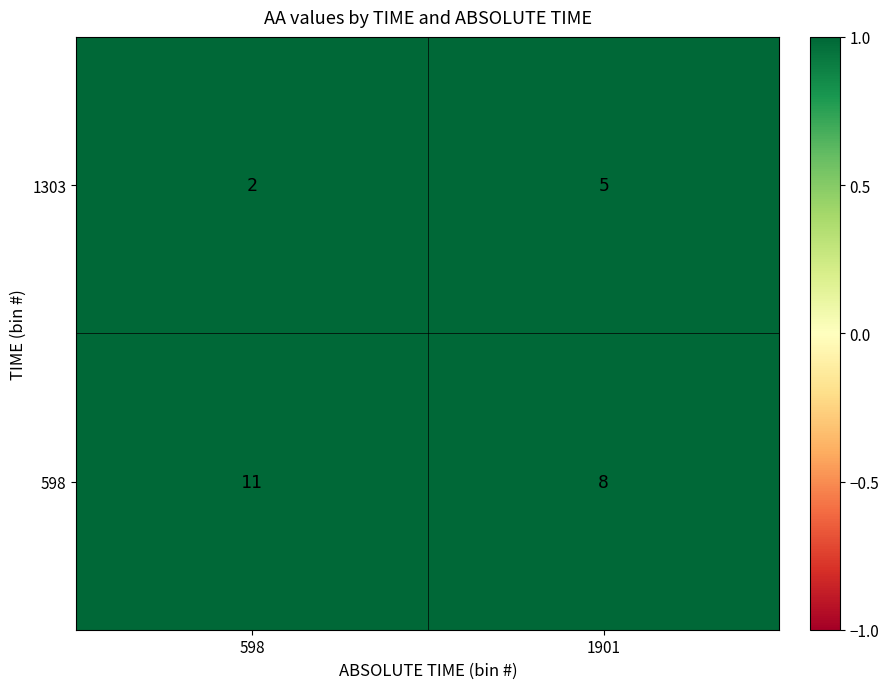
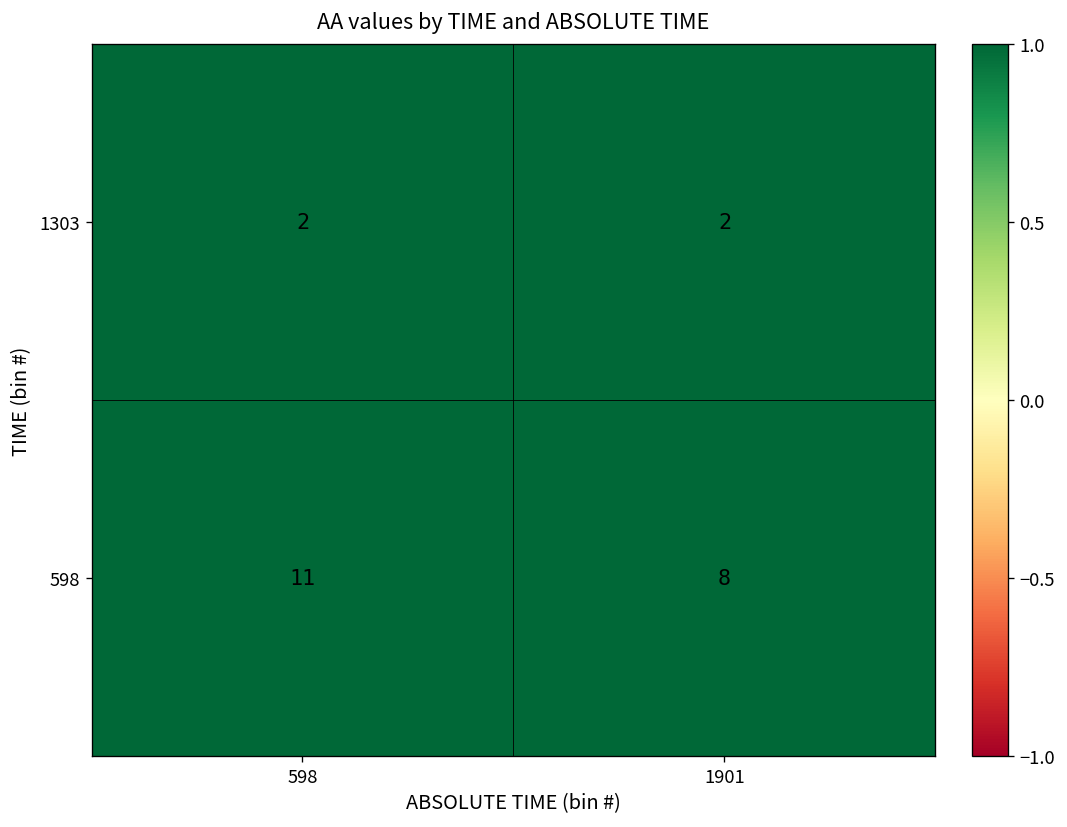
1303, 1901: 5 -> 2
